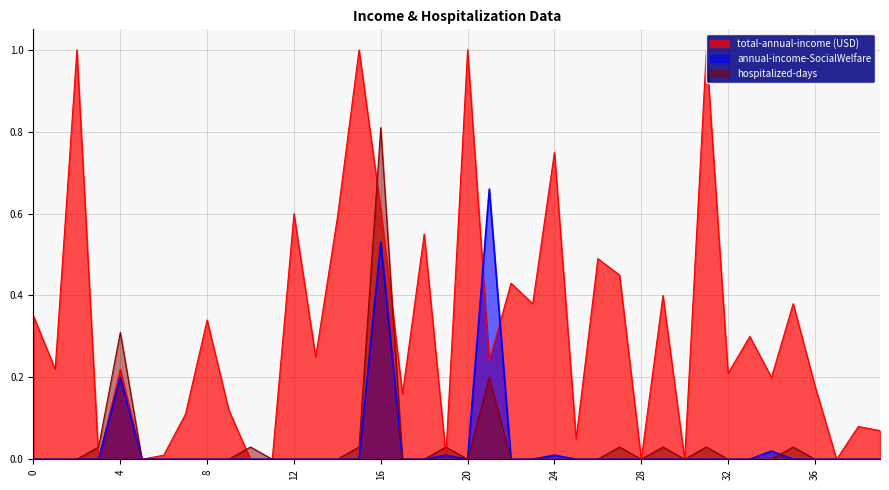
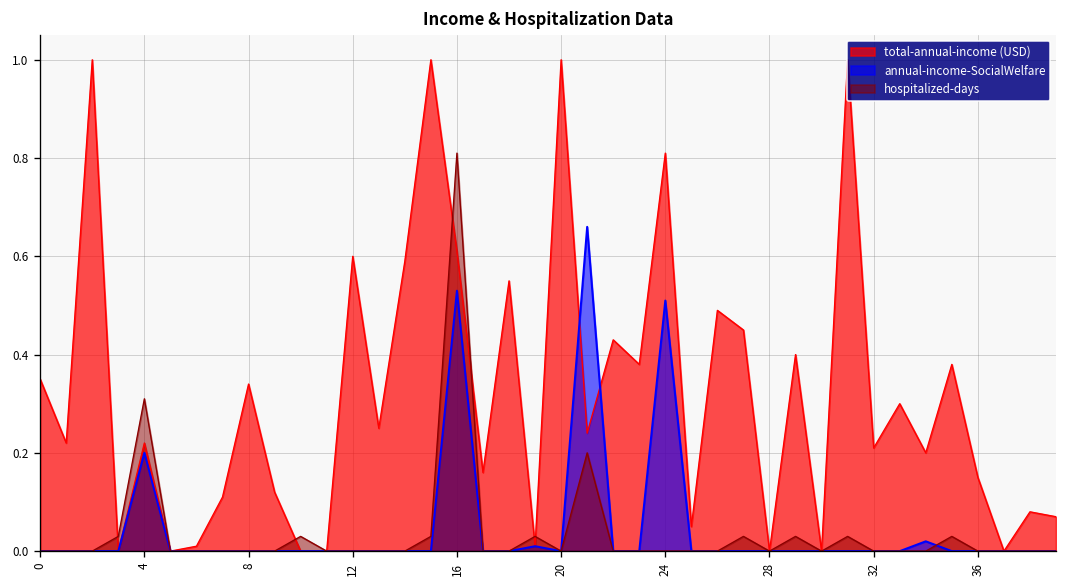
total-annual-income (USD), 24: 0.75 -> 0.81
annual-income-SocialWelfare, 24: 0.01 -> 0.51
total-annual-income (USD), 36: 0.18 -> 0.15
